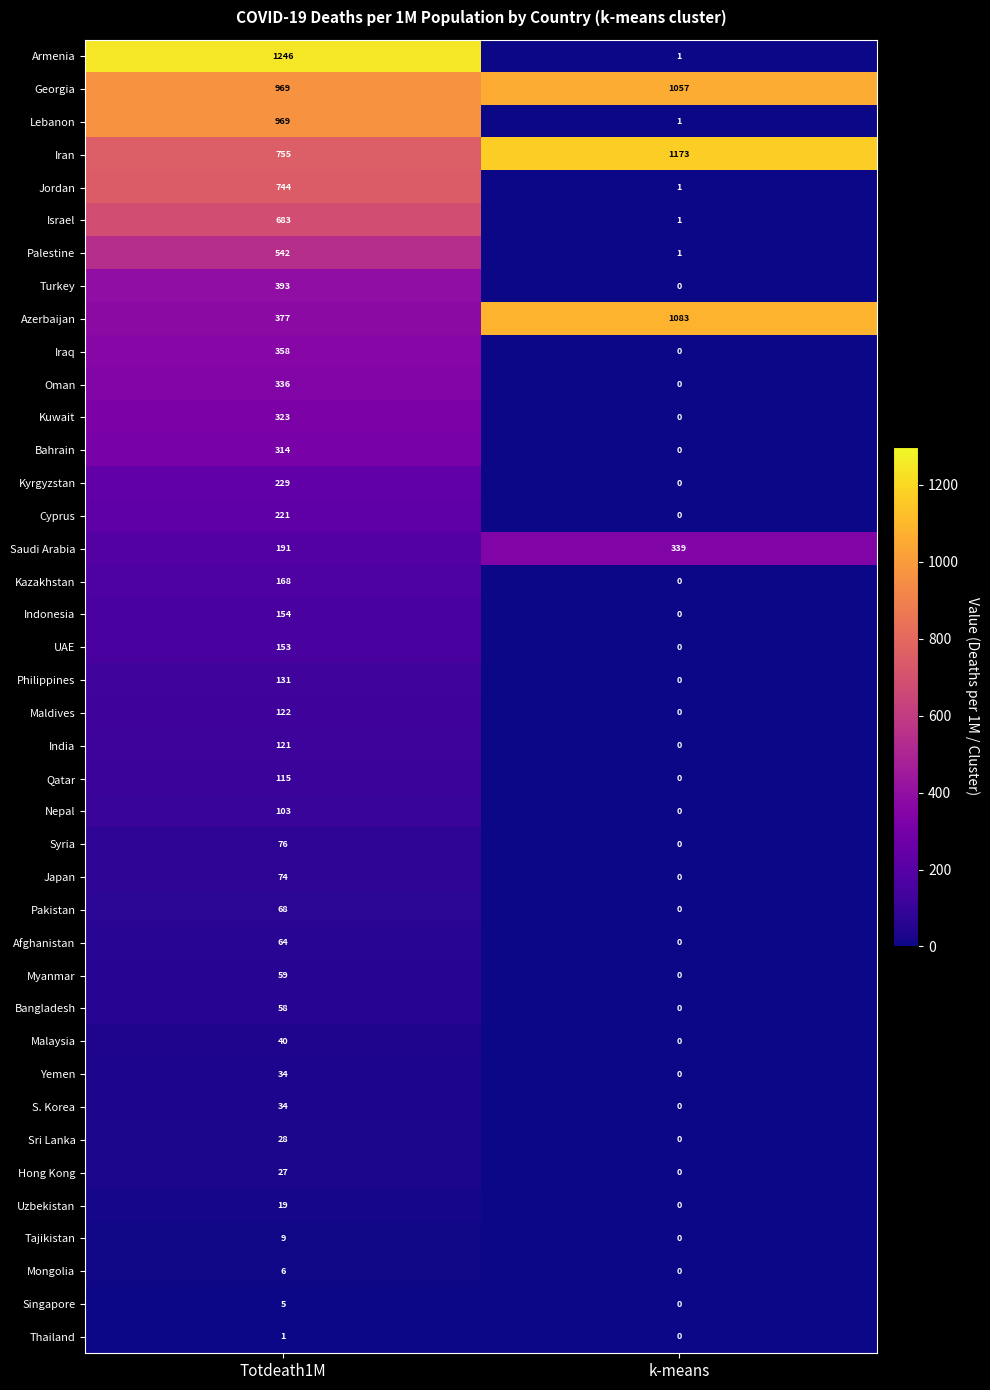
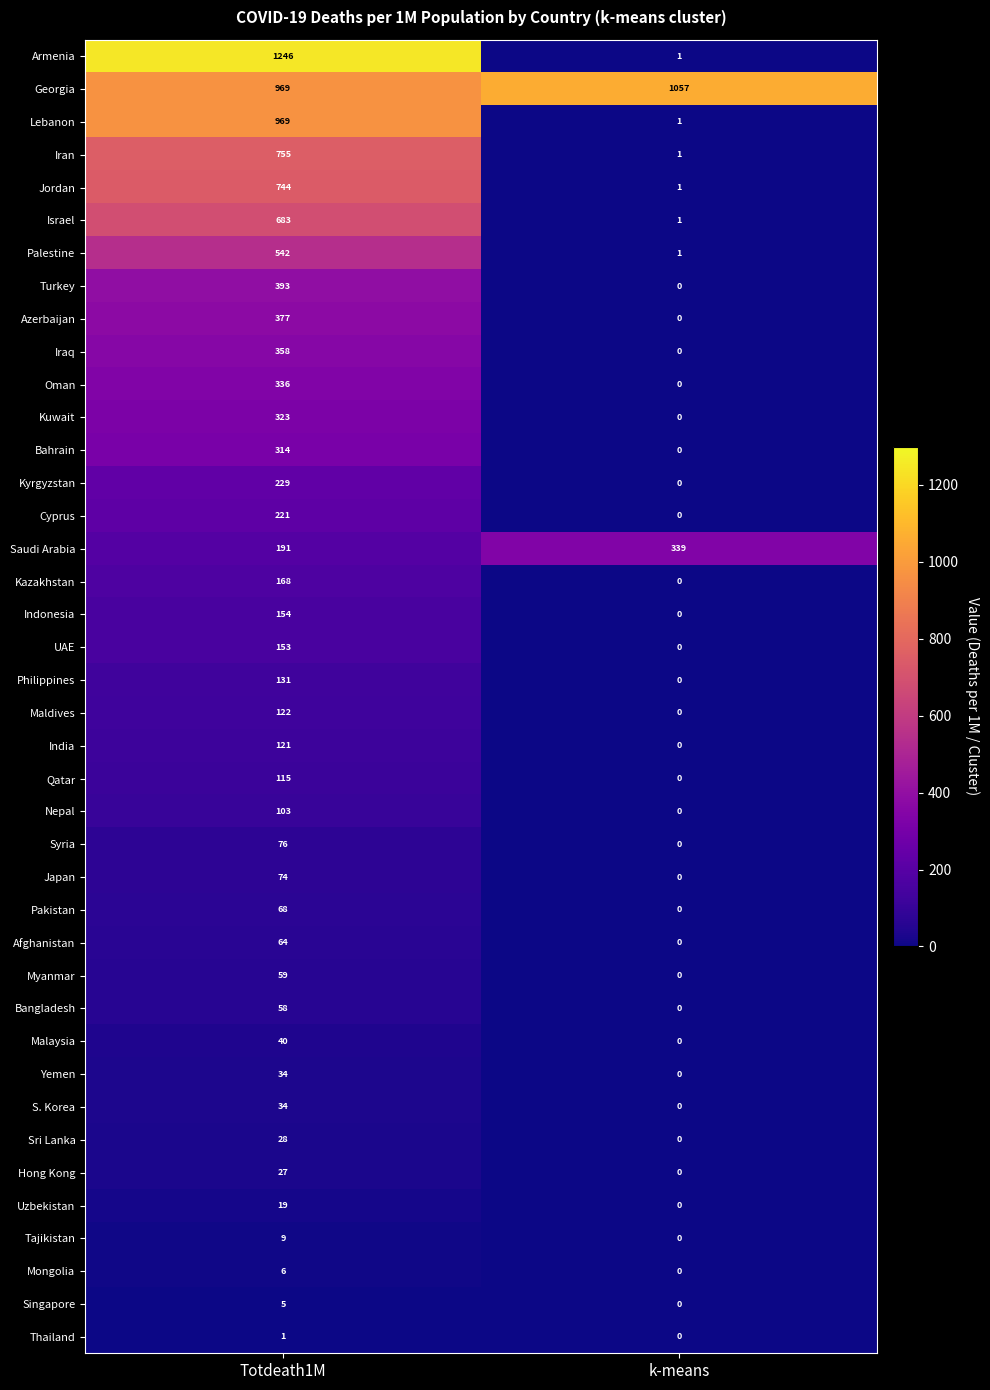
Iran, k-means: 1173 -> 1
Azerbaijan, k-means: 1083 -> 0
